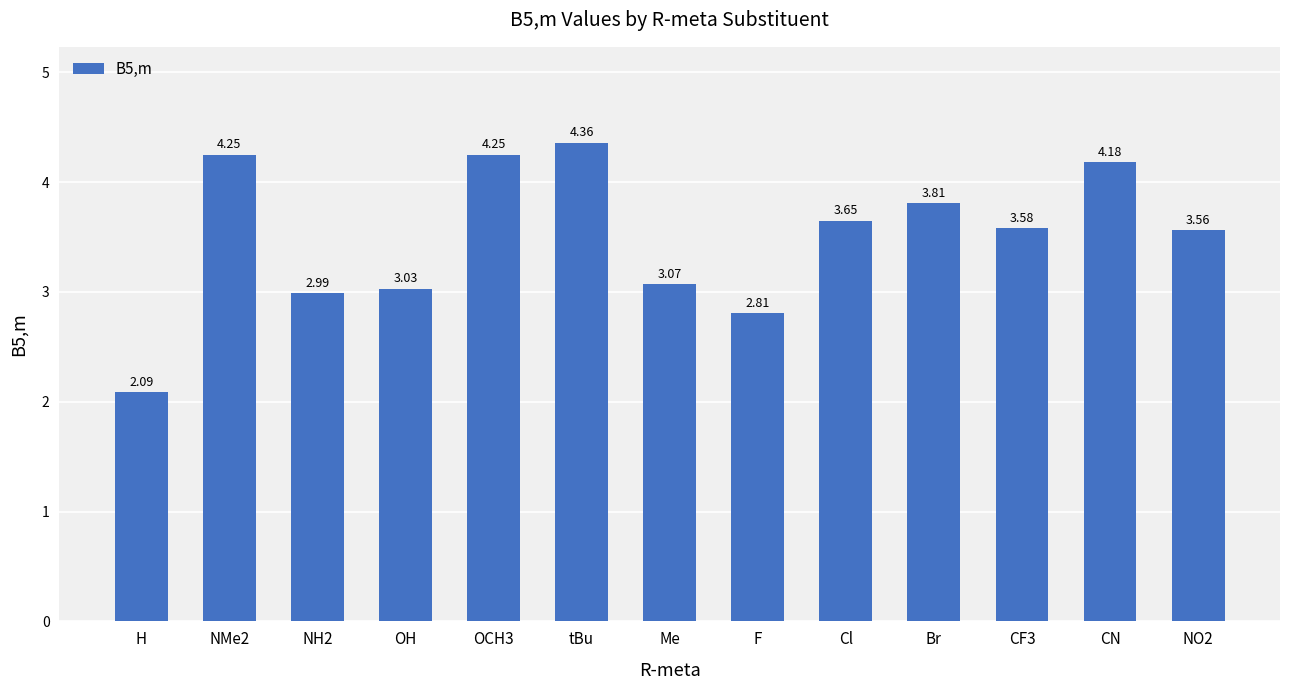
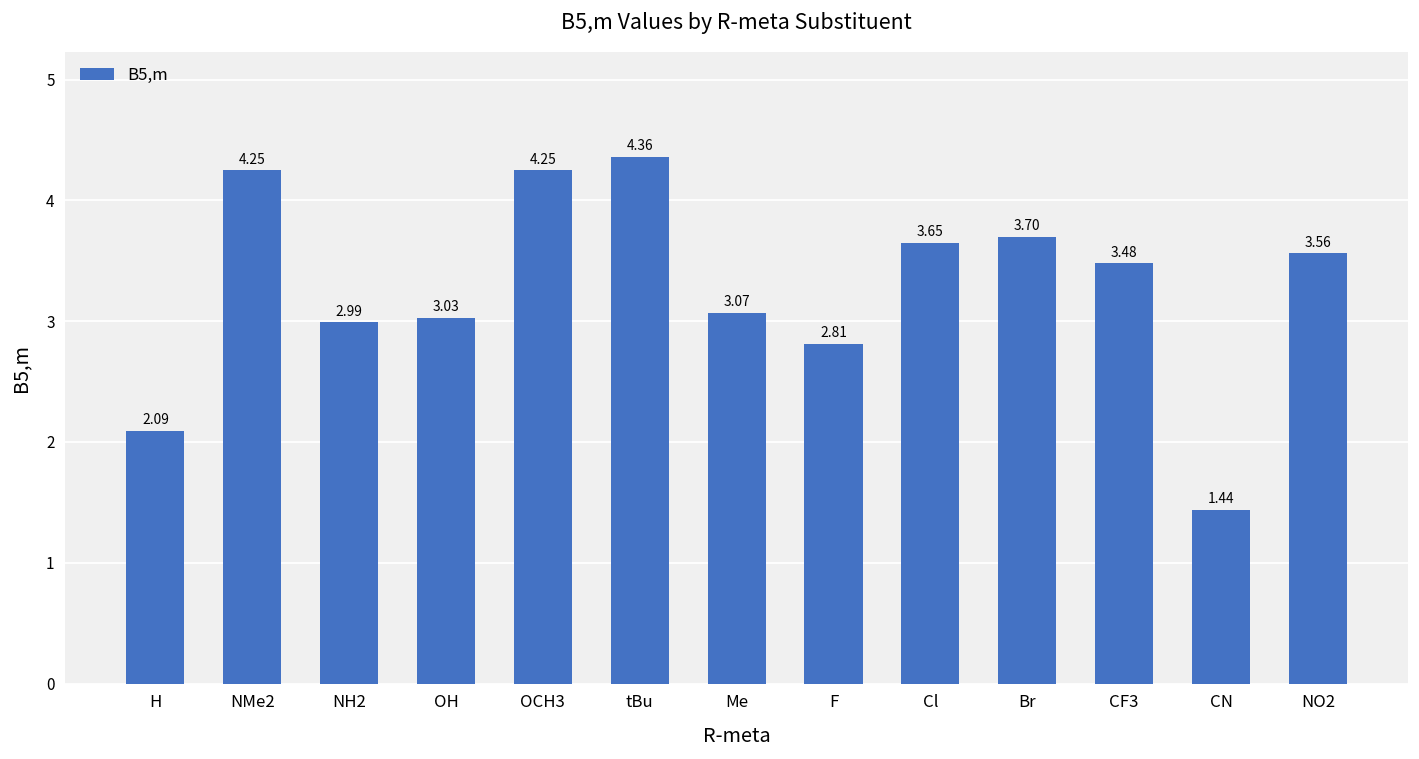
Br: 3.81 -> 3.70
CF3: 3.58 -> 3.48
CN: 4.18 -> 1.44
